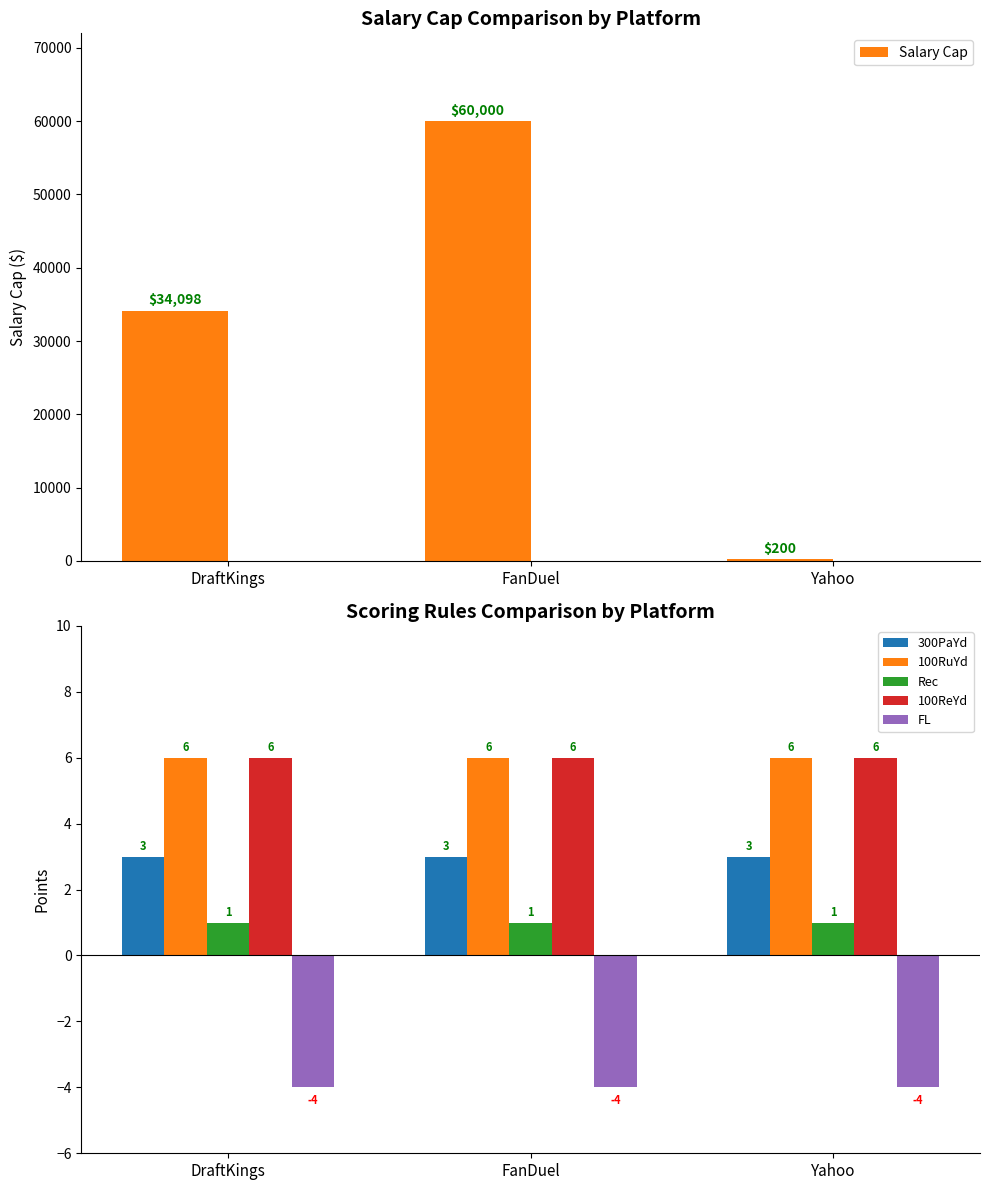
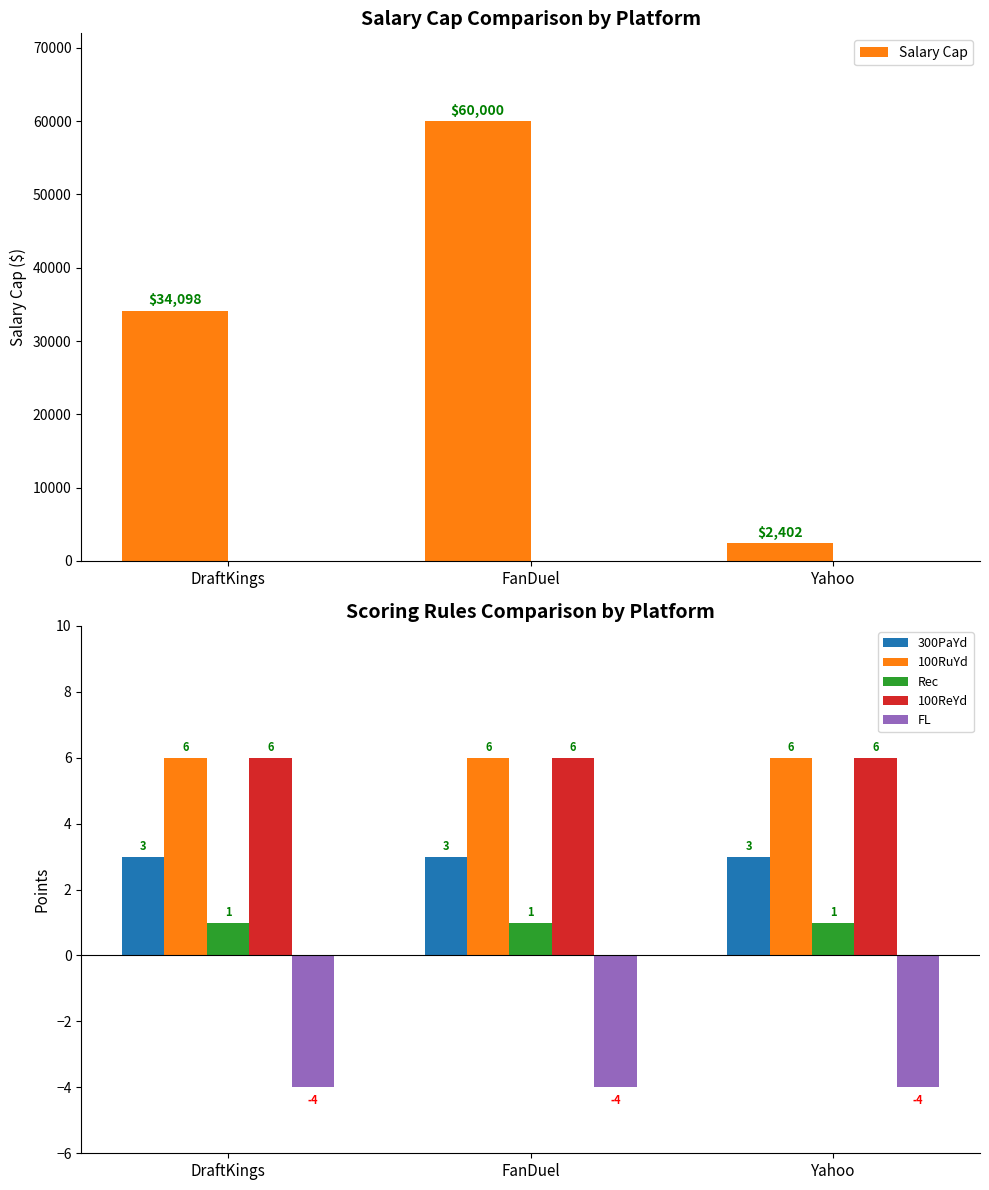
Salary Cap Comparison by Platform, Salary Cap, Yahoo: $200 -> $2,402
